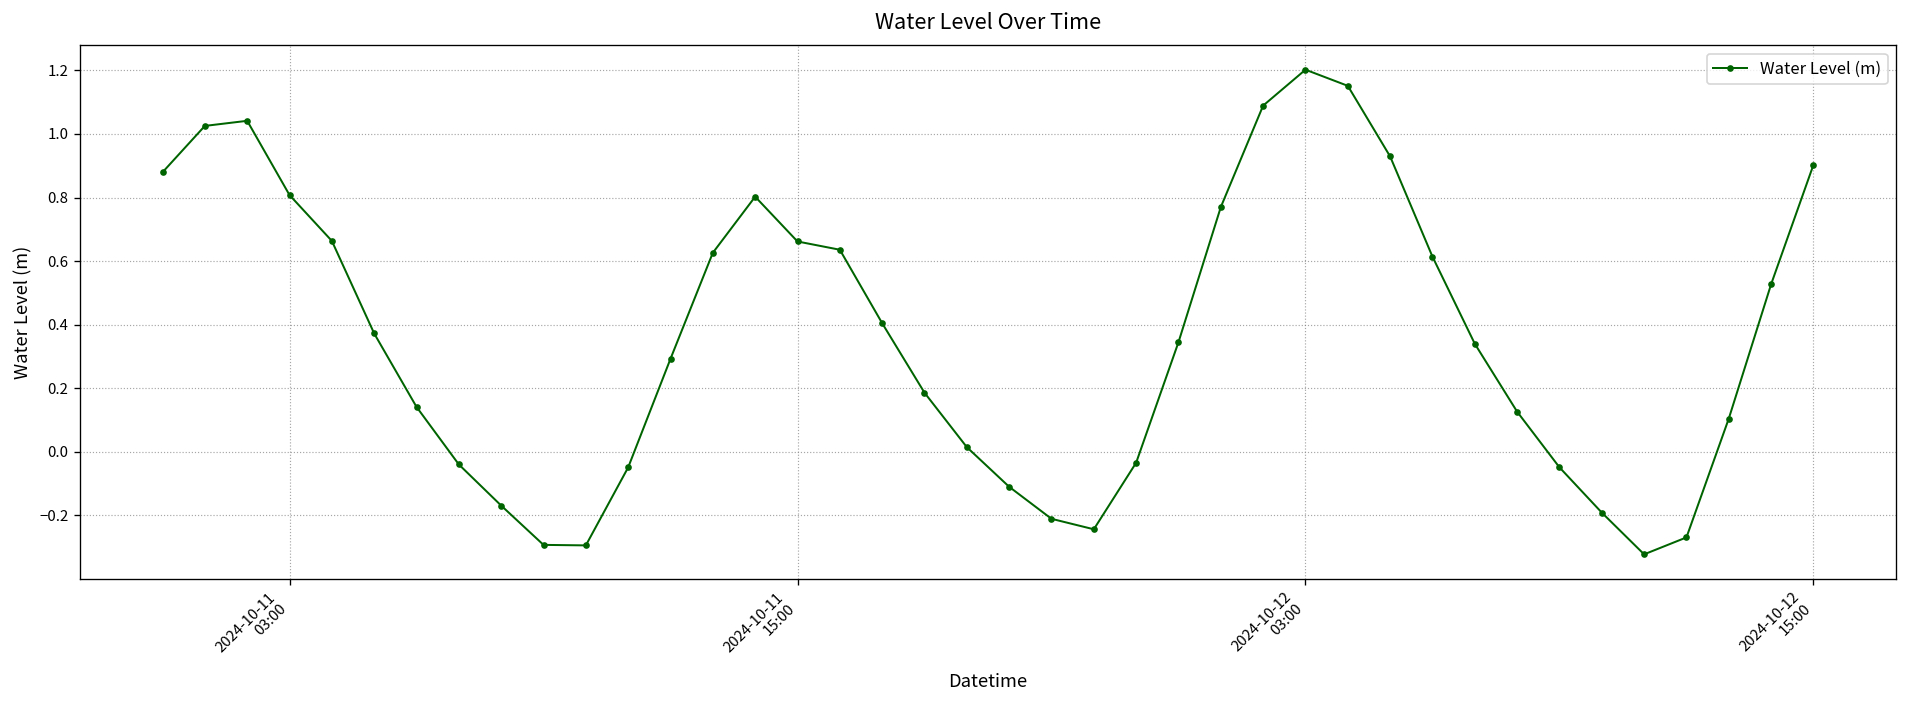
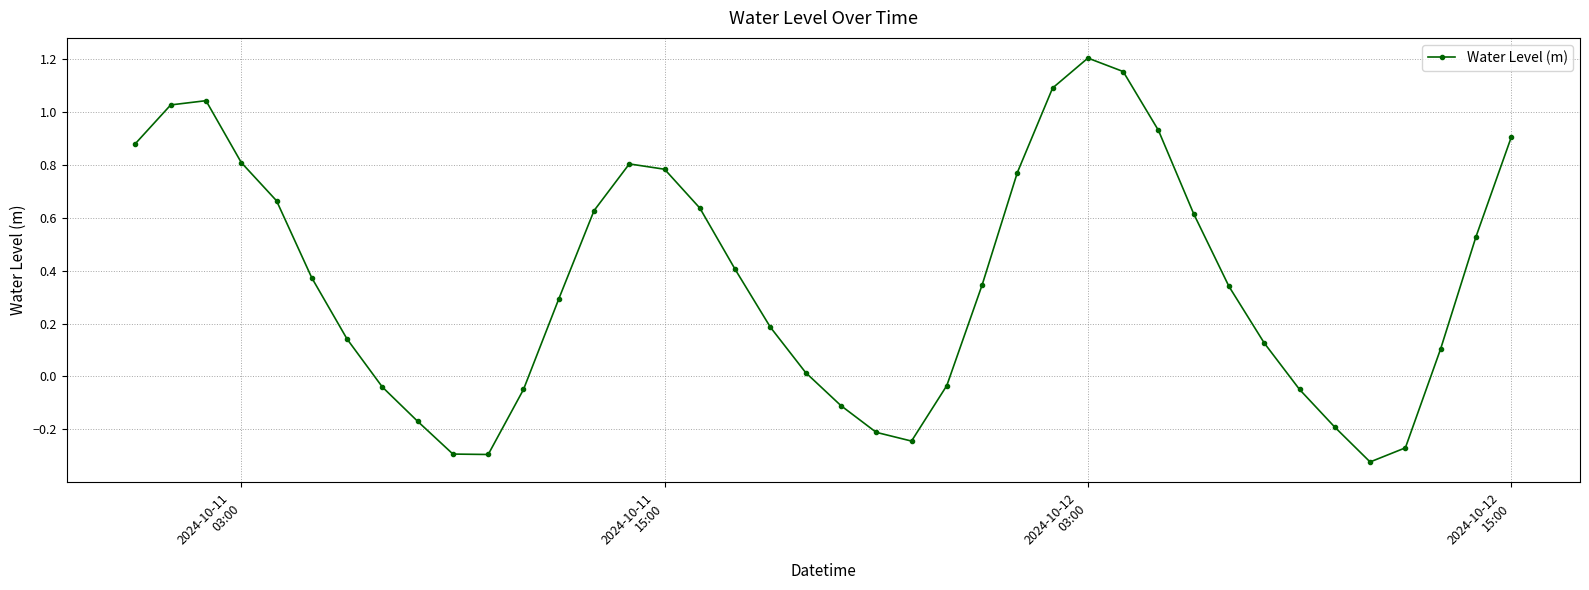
2024-10-11 15:00: 0.66 -> 0.78
